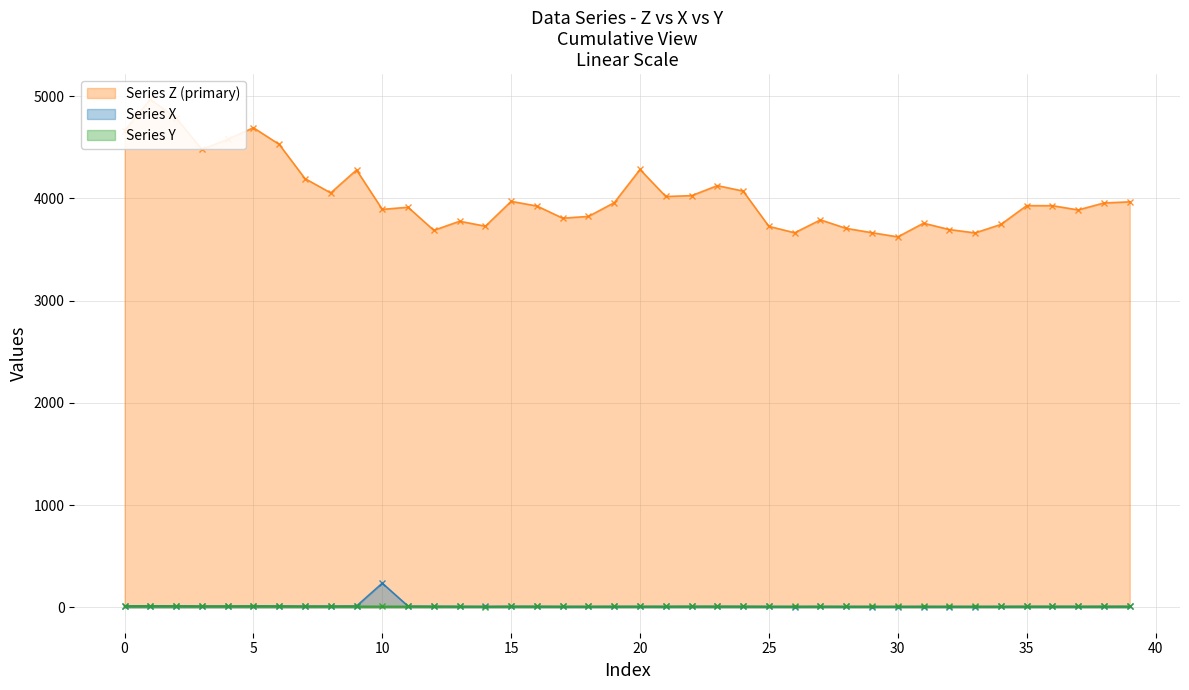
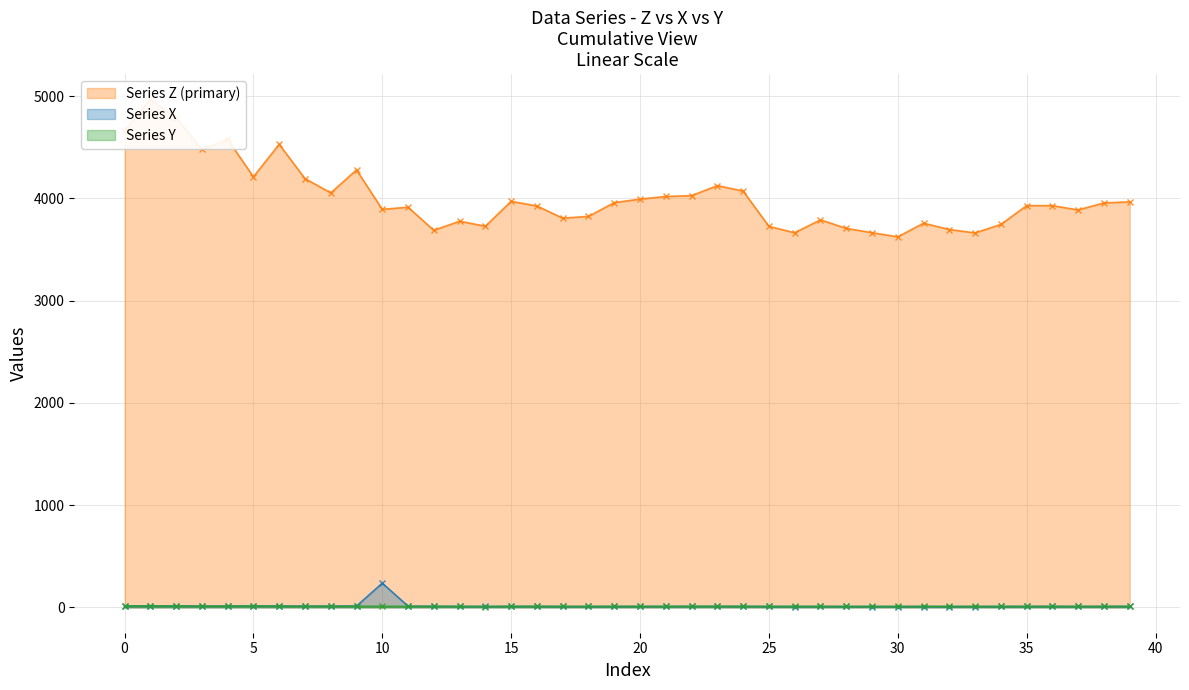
Series Z (primary), 5: 4690 -> 4210
Series Z (primary), 20: 4280 -> 3990
